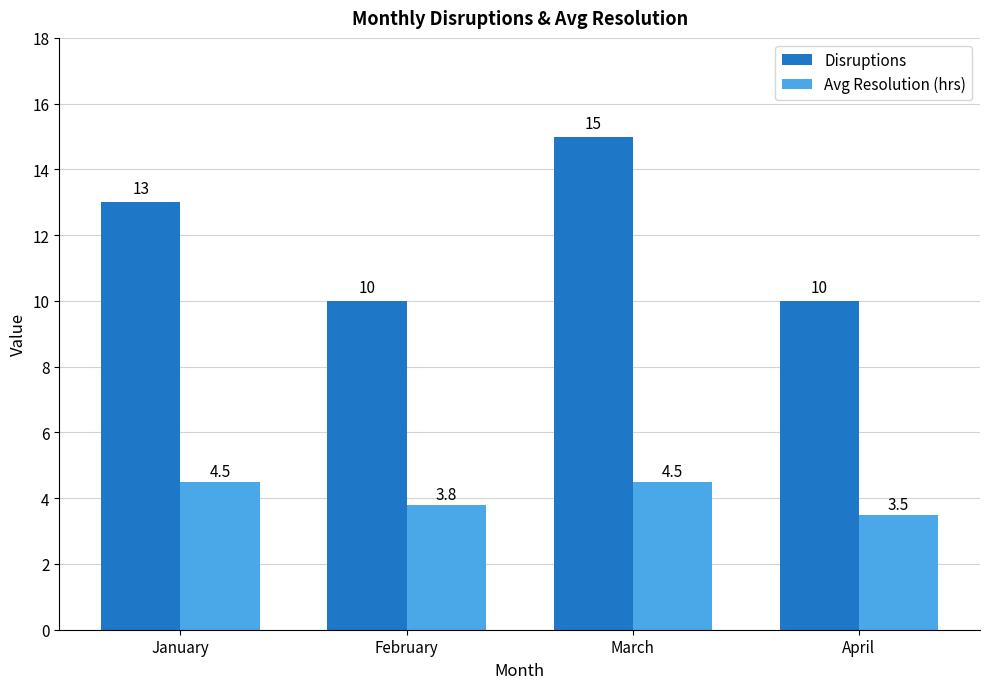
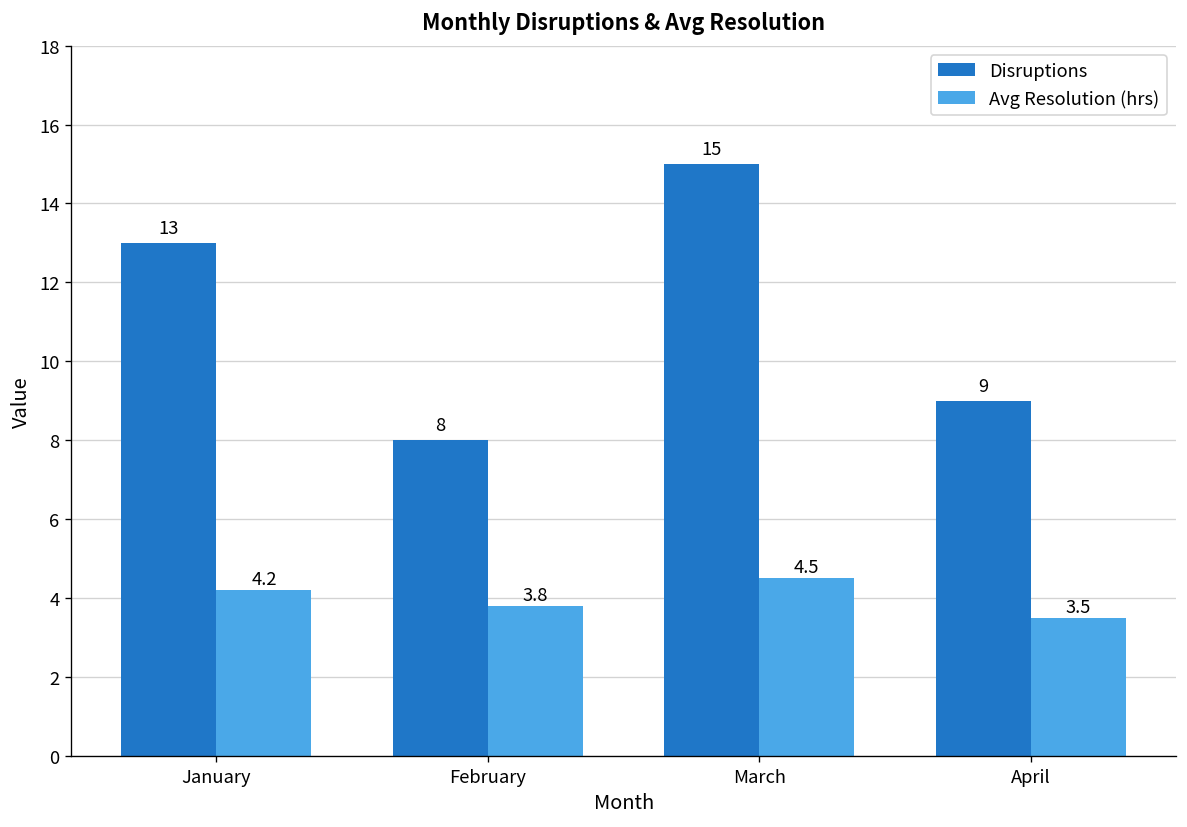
Avg Resolution (hrs), January: 4.5 -> 4.2
Disruptions, February: 10 -> 8
Disruptions, April: 10 -> 9
